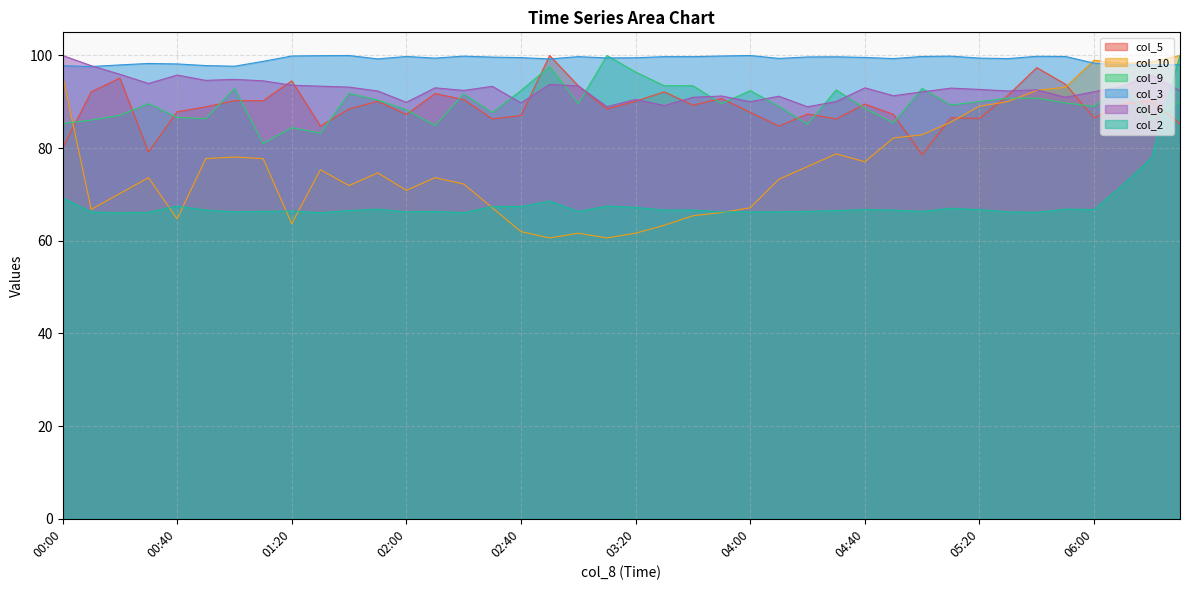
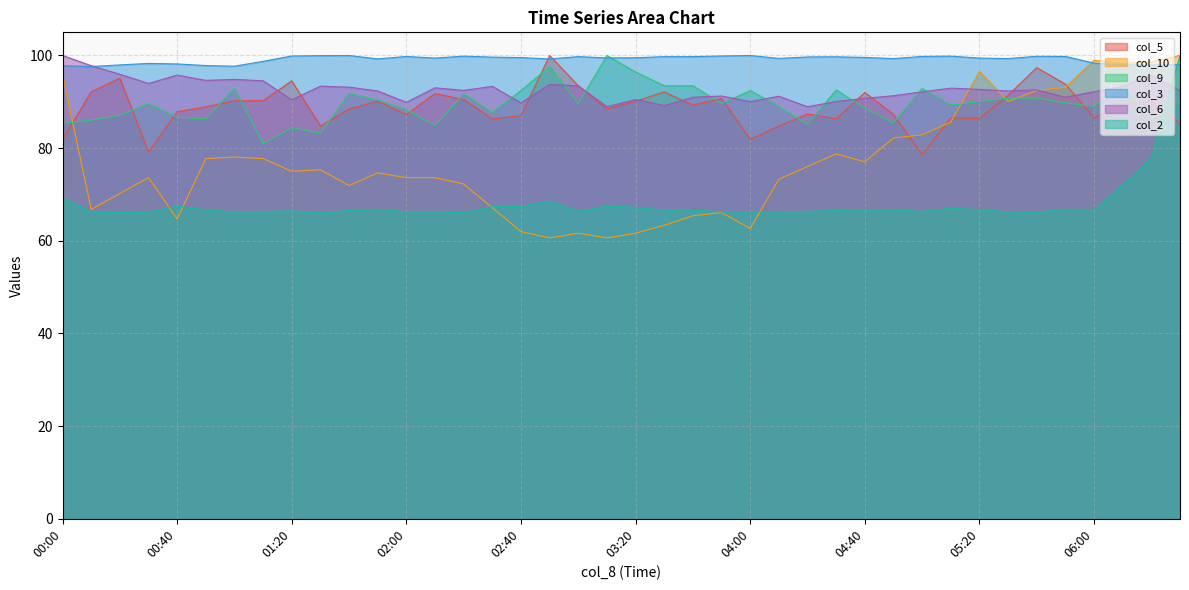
col_5, 00:00: 80 -> 82
col_10, 01:20: 64 -> 75
col_6, 01:20: 94 -> 90
col_10, 02:00: 71 -> 74
col_5, 04:00: 88 -> 82
col_10, 04:00: 67 -> 63
col_5, 04:40: 90 -> 92
col_6, 04:40: 93 -> 91
col_10, 05:20: 89 -> 97
